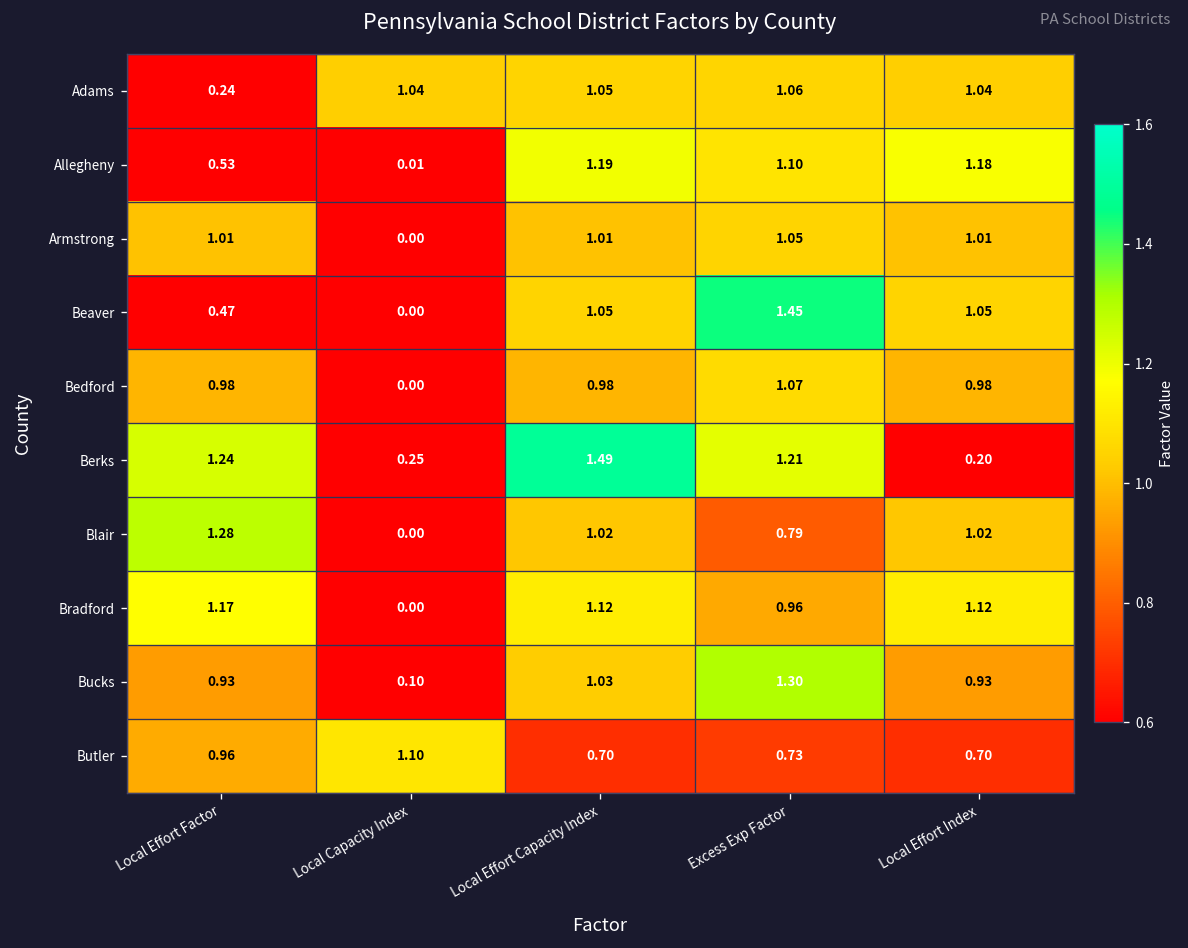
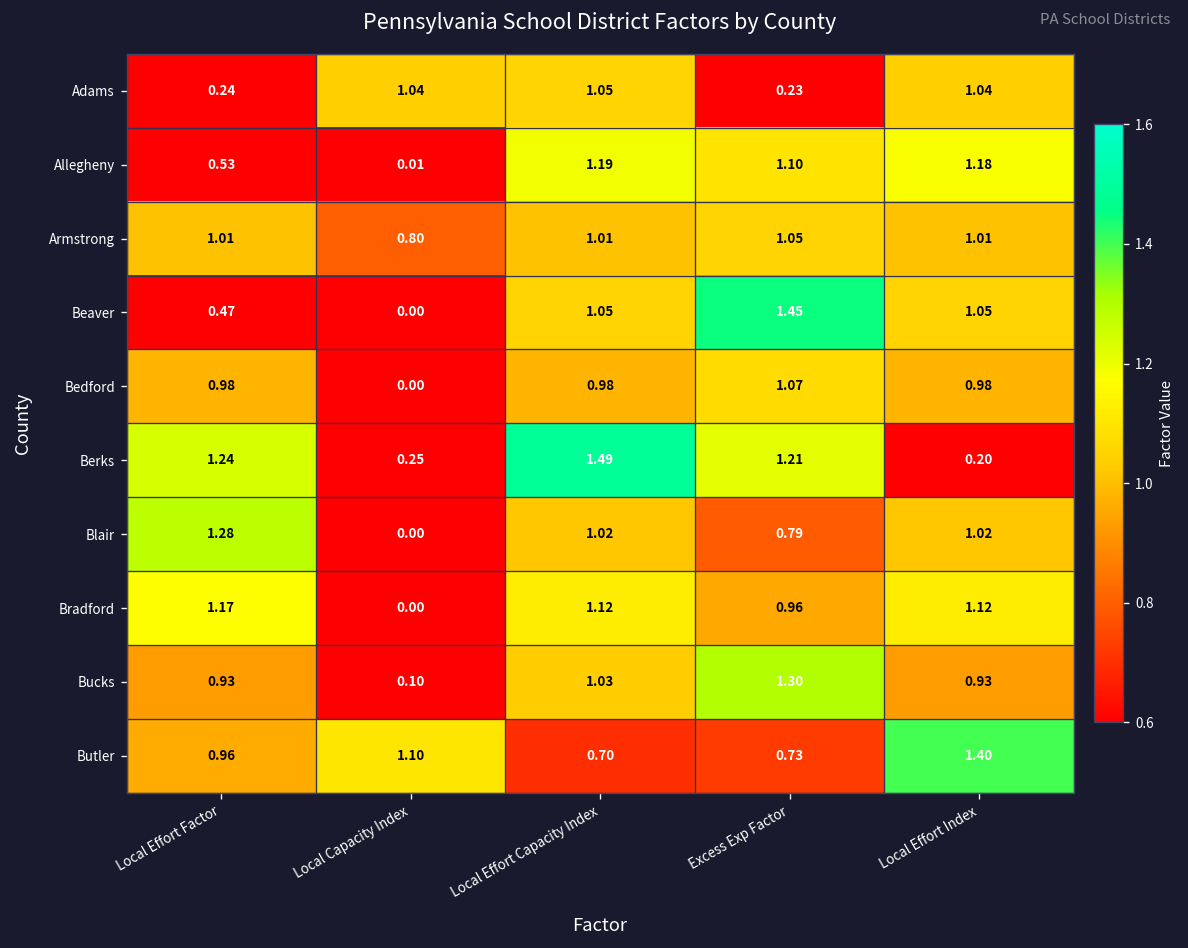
Adams, Excess Exp Factor: 1.06 -> 0.23
Armstrong, Local Capacity Index: 0.00 -> 0.80
Butler, Local Effort Index: 0.70 -> 1.40
